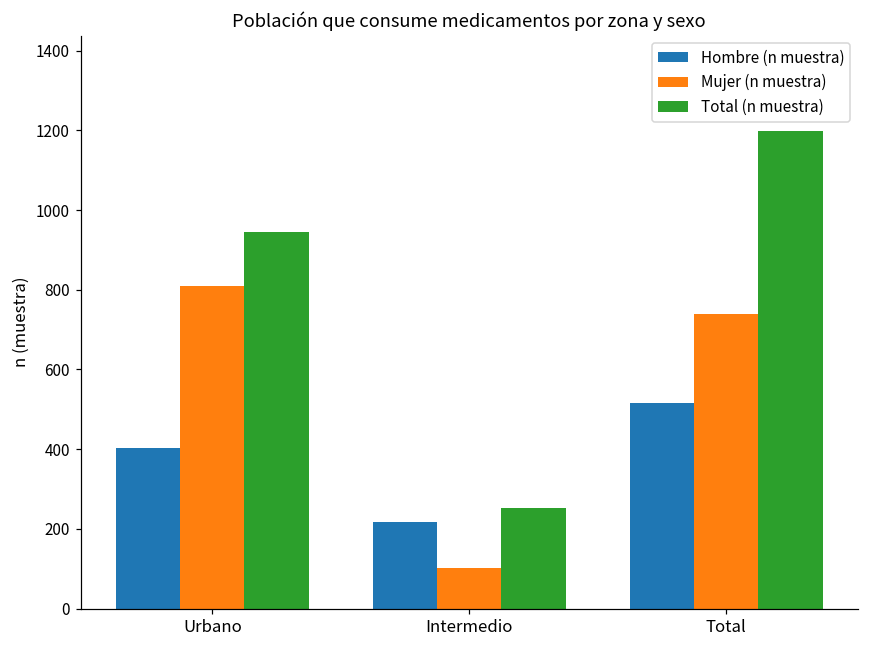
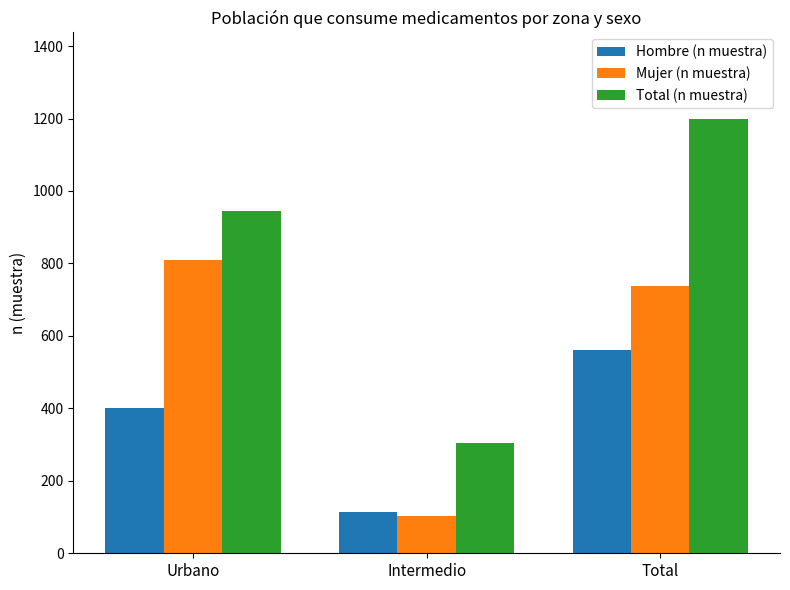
Hombre (n muestra), Intermedio: 220 -> 120
Total (n muestra), Intermedio: 250 -> 300
Hombre (n muestra), Total: 520 -> 560
